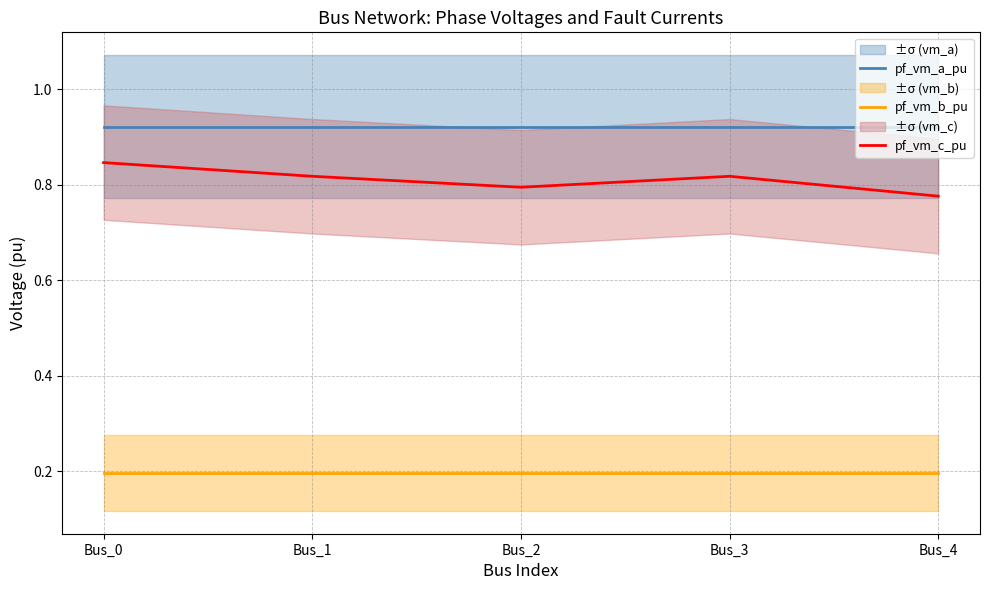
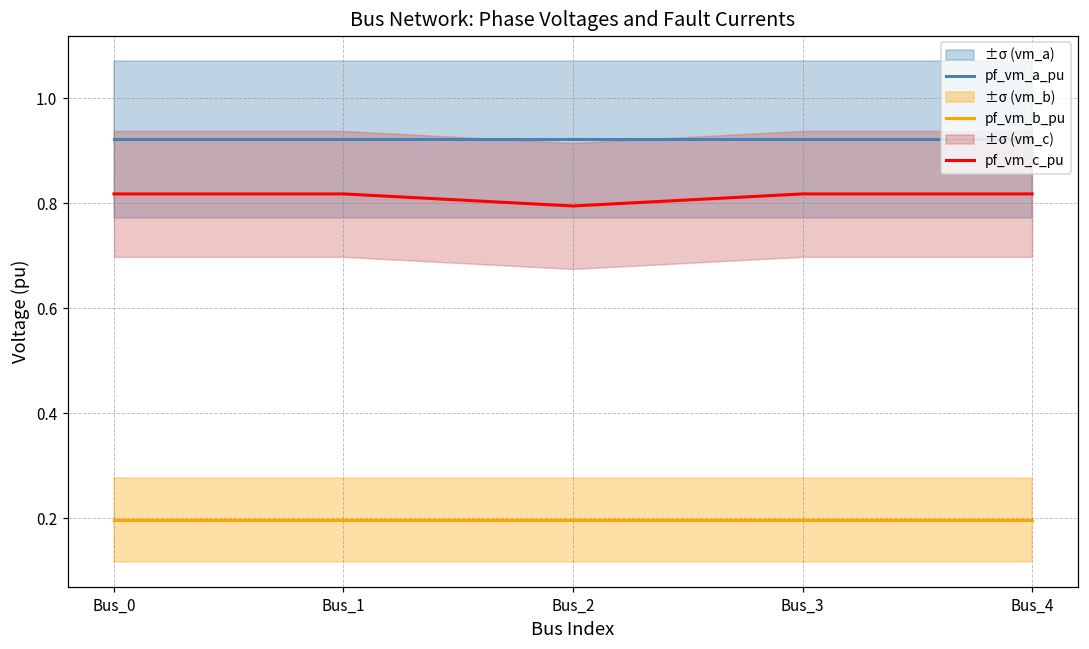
pf_vm_c_pu, Bus_0: 0.85 -> 0.82
pf_vm_c_pu, Bus_4: 0.78 -> 0.82
